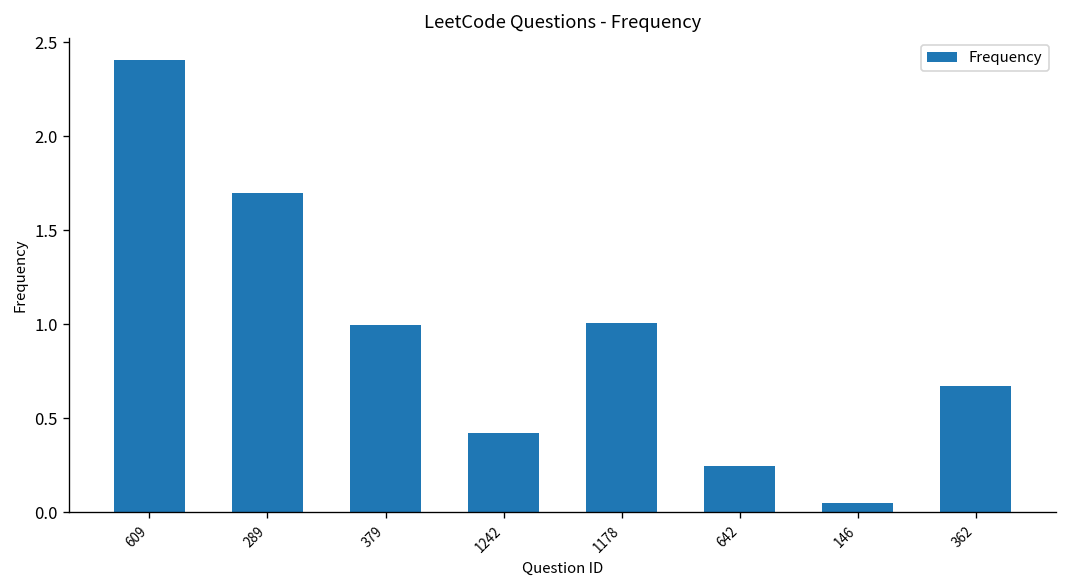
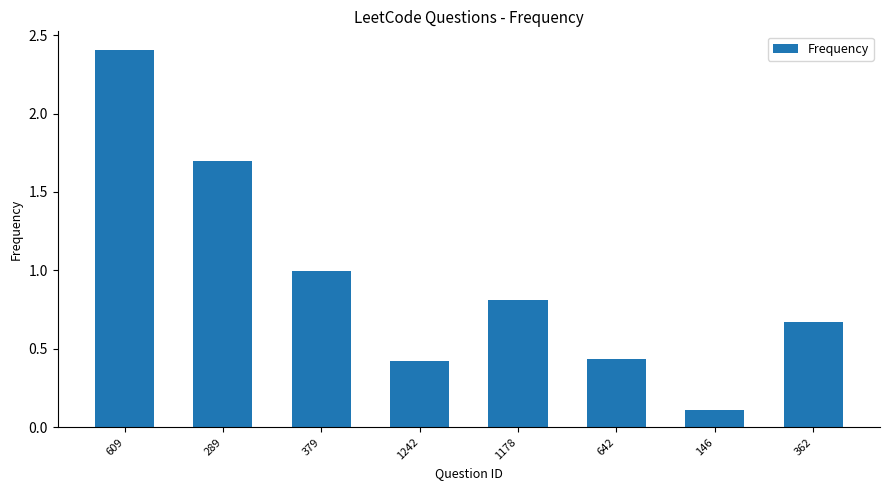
1178: 1.01 -> 0.81
642: 0.25 -> 0.43
146: 0.05 -> 0.11
